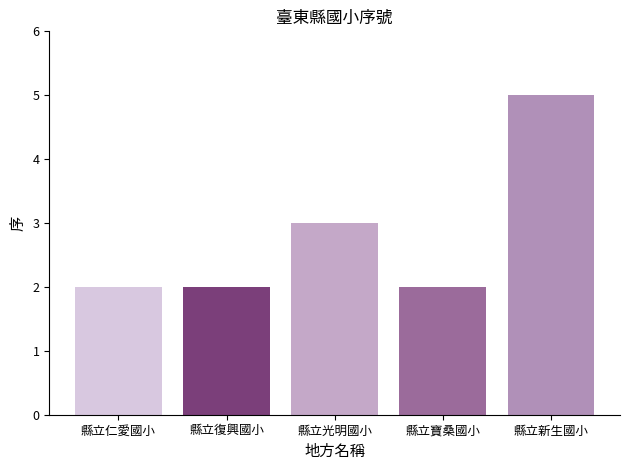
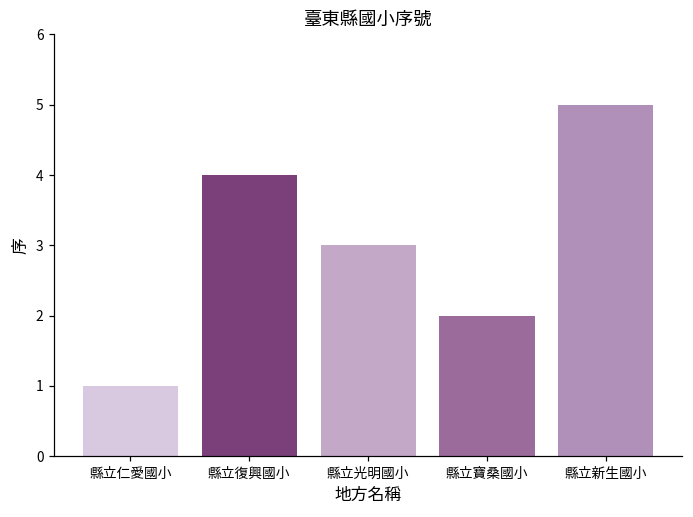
縣立仁愛國小: 2 -> 1
縣立復興國小: 2 -> 4
